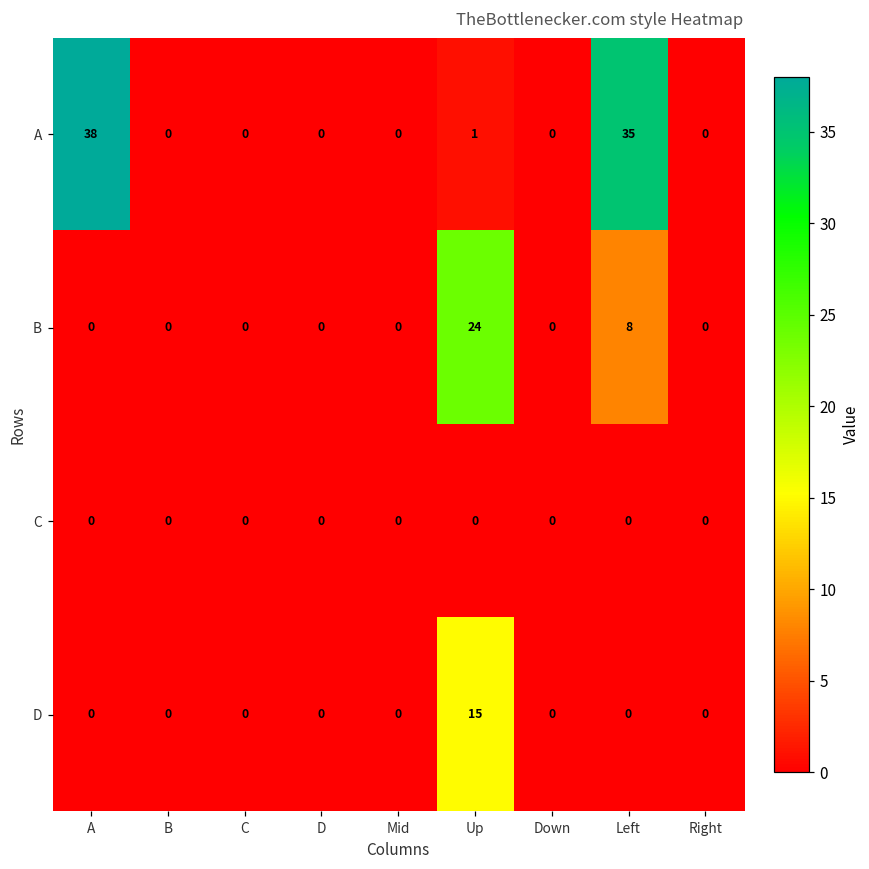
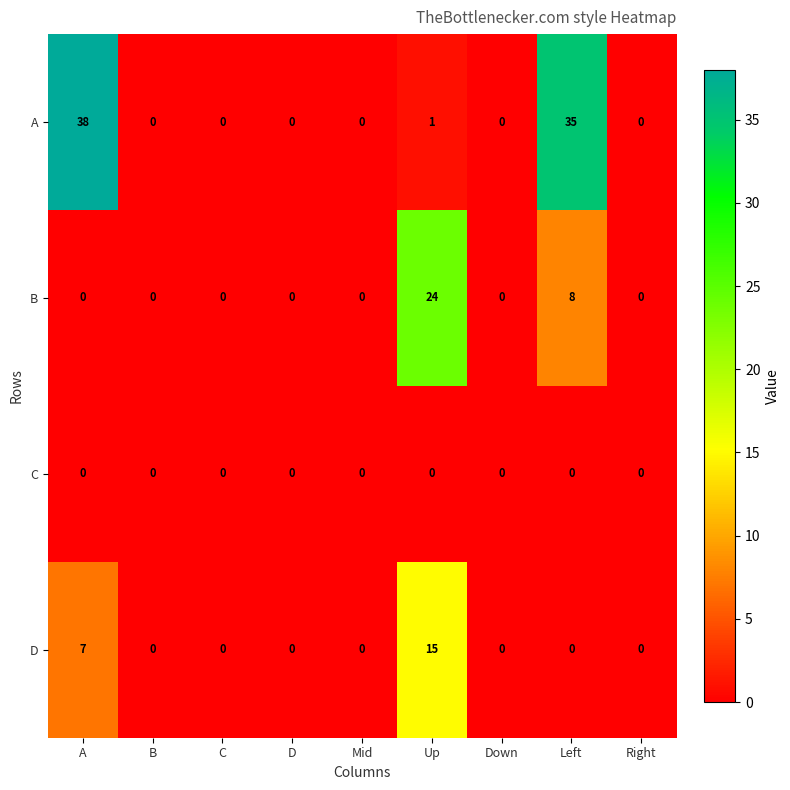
D, A: 0 -> 7
